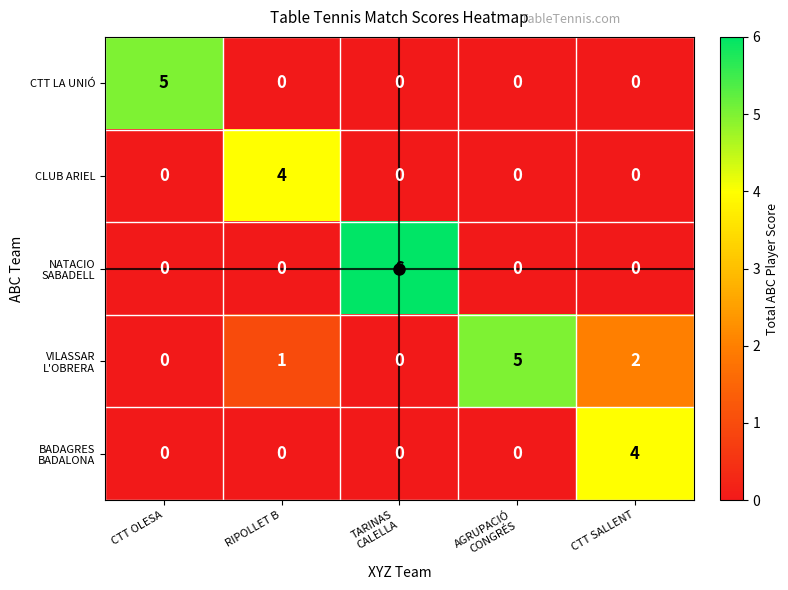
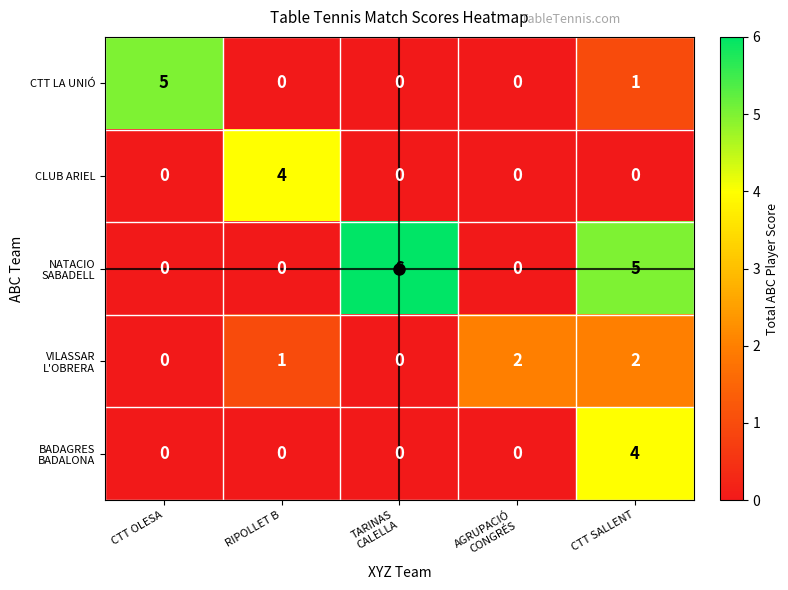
CTT LA UNIÓ, CTT SALLENT: 0 -> 1
NATACIO SABADELL, CTT SALLENT: 0 -> 5
VILASSAR L'OBRERA, AGRUPACIÓ CONGRÉS: 5 -> 2
